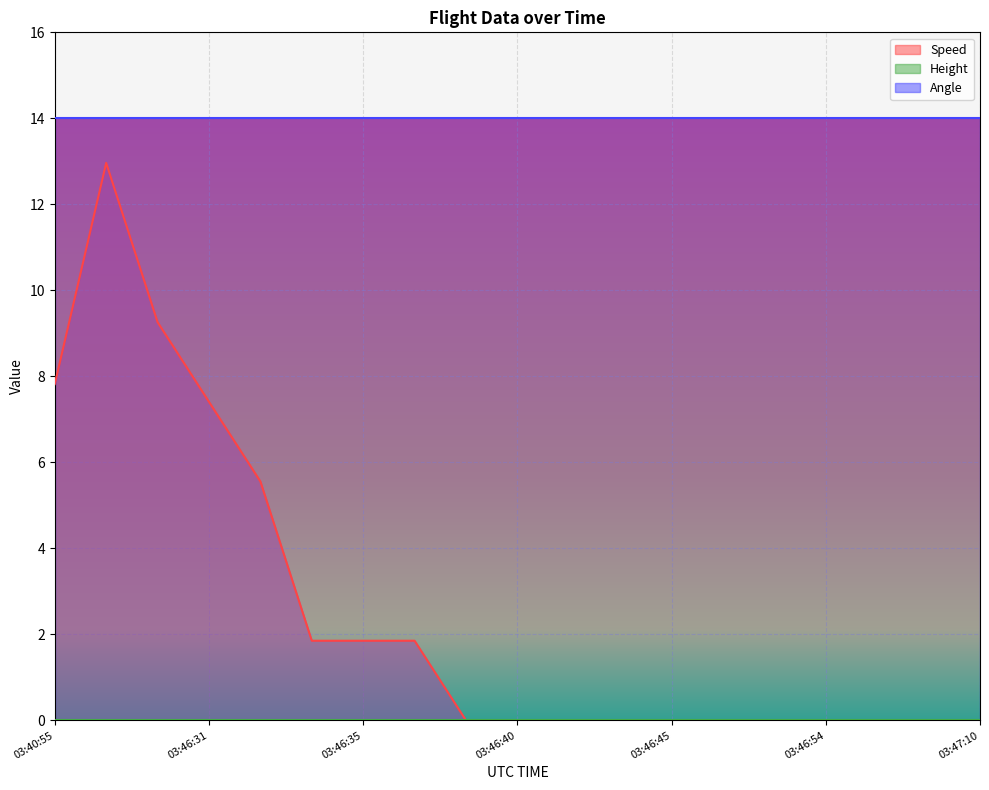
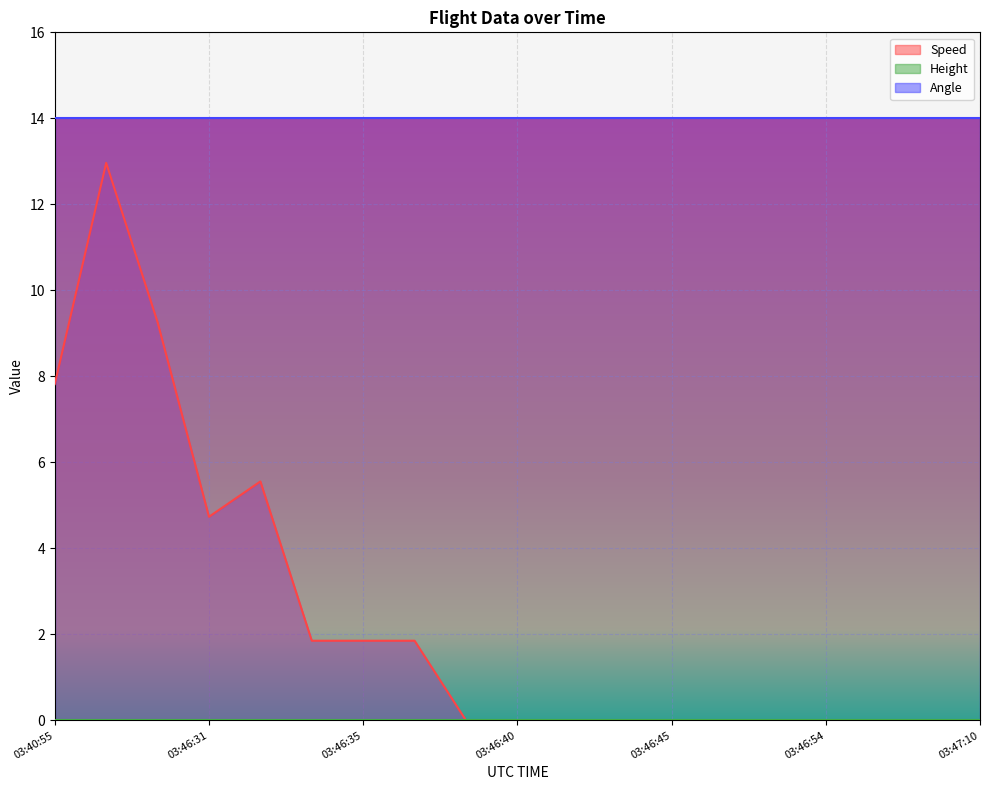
Speed, 03:46:31: 7.4 -> 4.7
